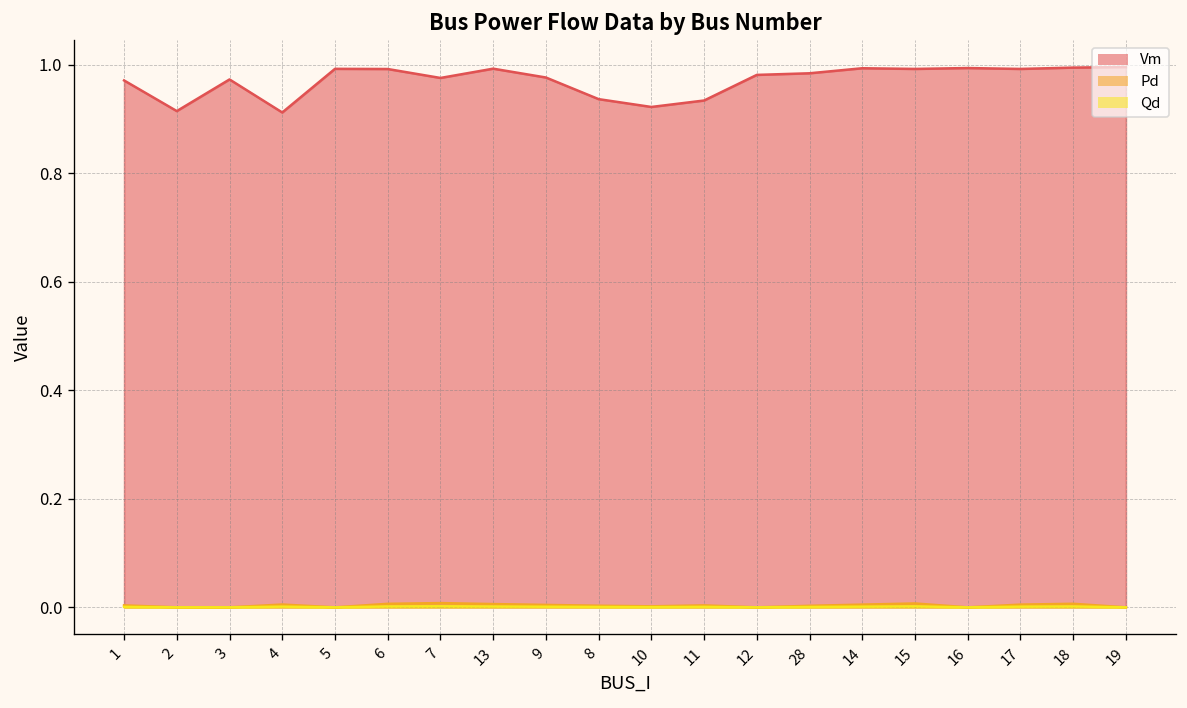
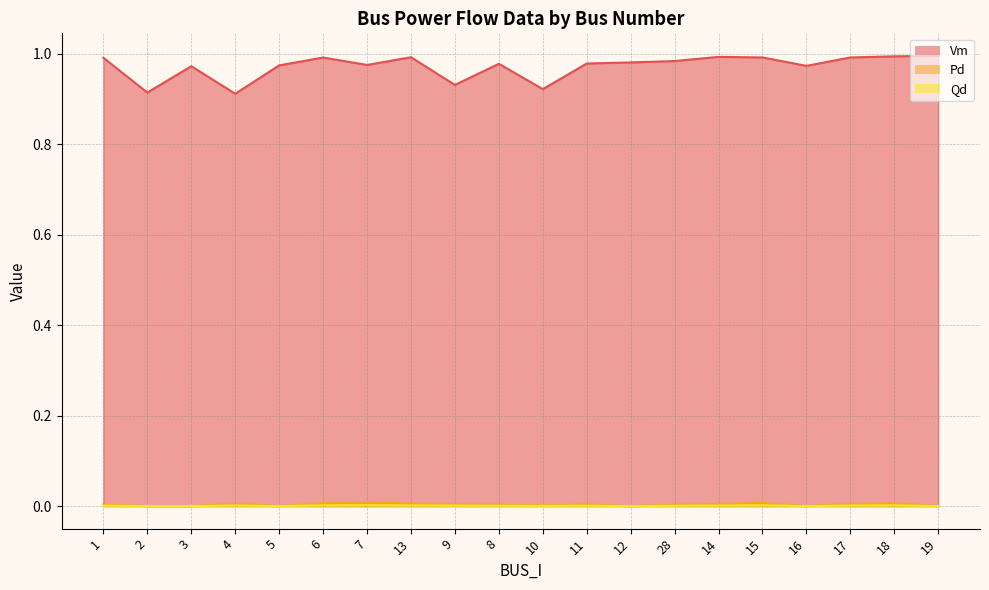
Vm, 1: 0.97 -> 0.99
Vm, 5: 0.99 -> 0.97
Vm, 9: 0.98 -> 0.93
Vm, 8: 0.94 -> 0.98
Vm, 11: 0.93 -> 0.98
Vm, 16: 0.99 -> 0.97
